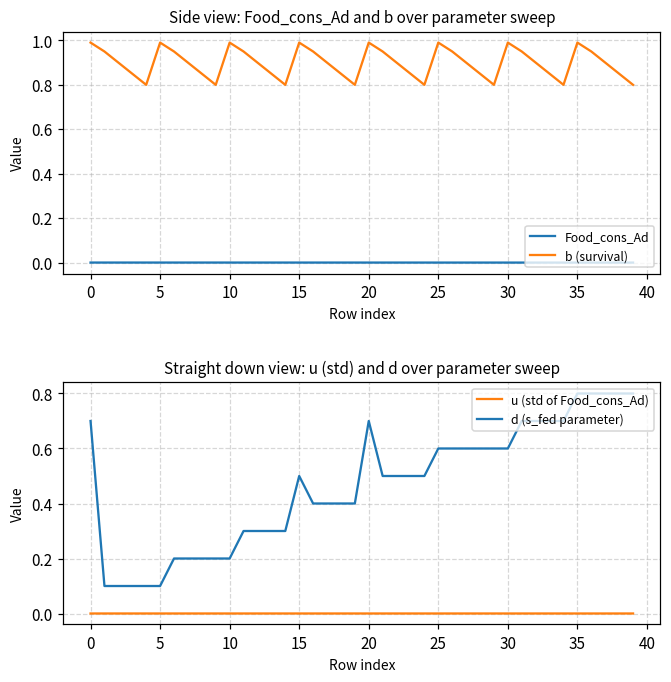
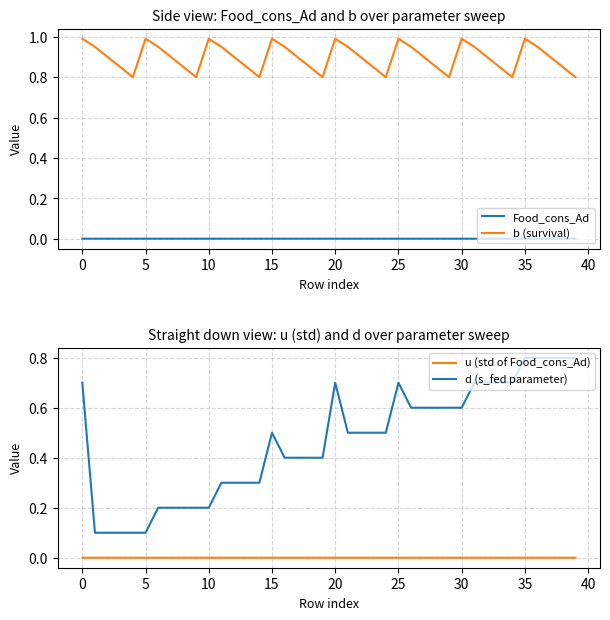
Straight down view: u (std) and d over parameter sweep, d (s_fed parameter), 25: 0.6 -> 0.7
